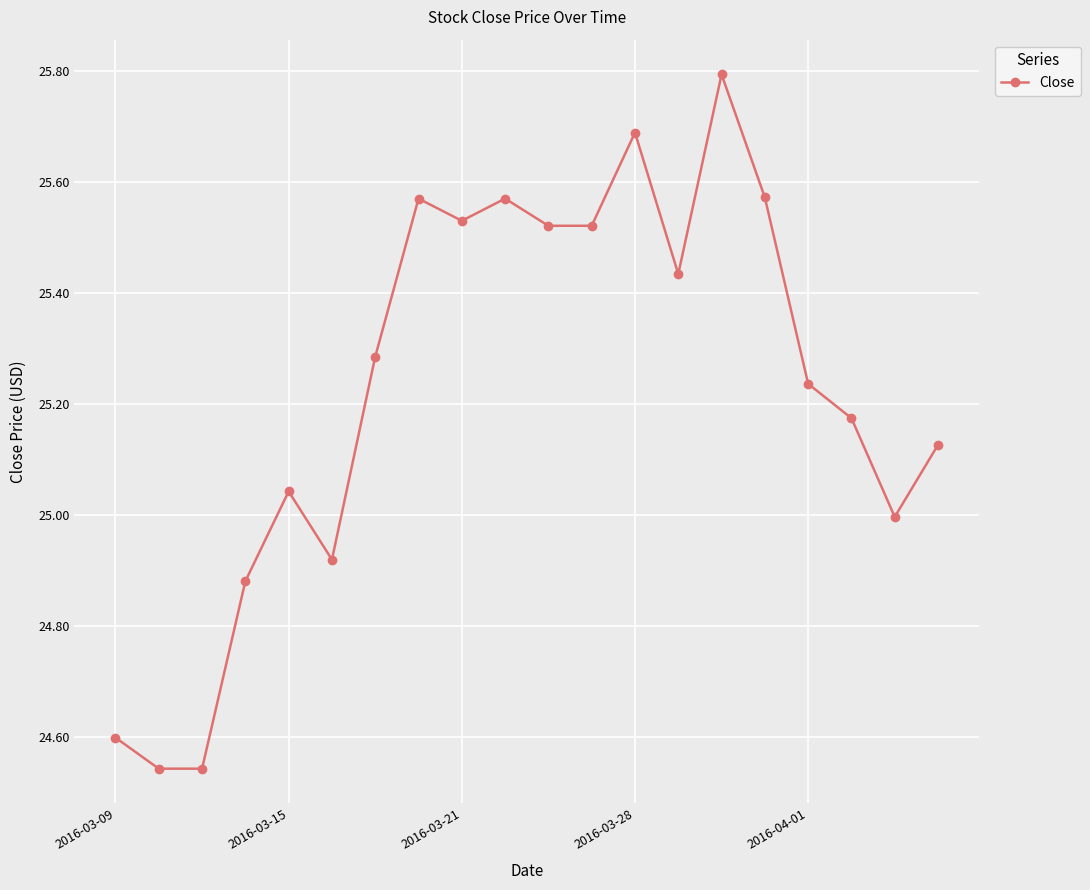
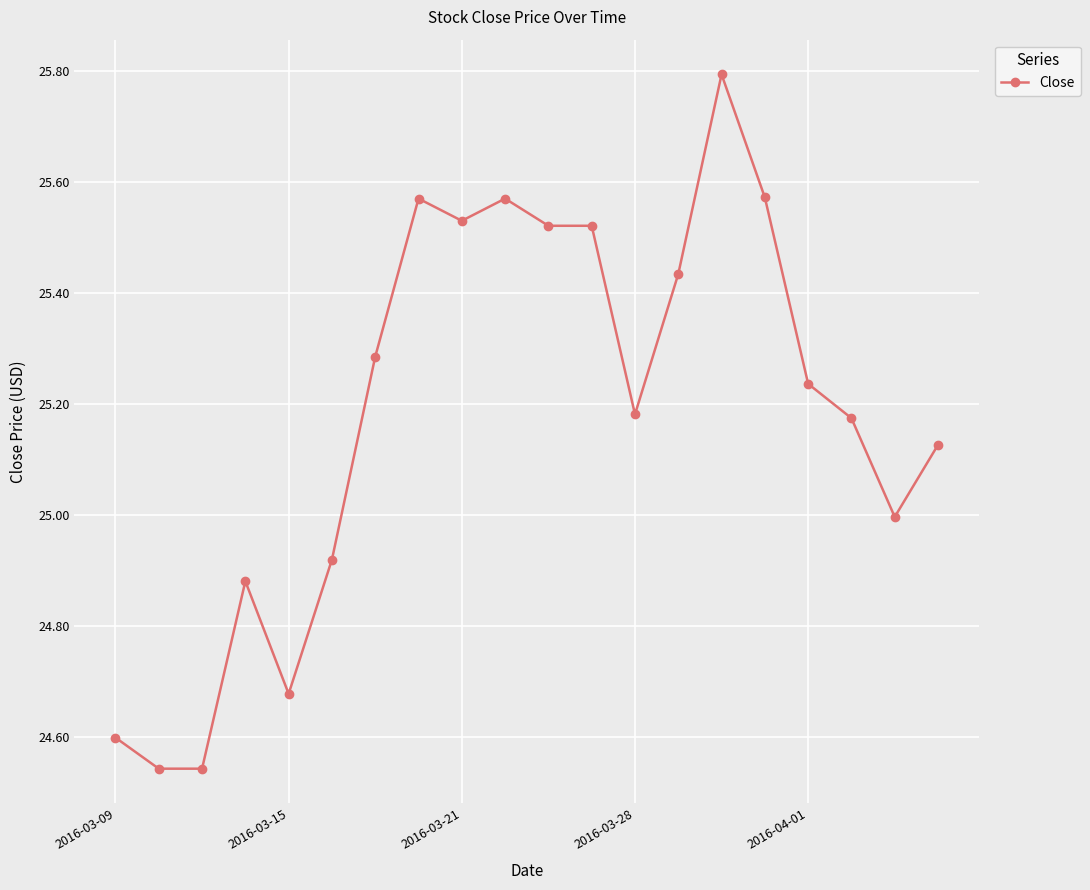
2016-03-15: 25.04 -> 24.68
2016-03-28: 25.69 -> 25.18
